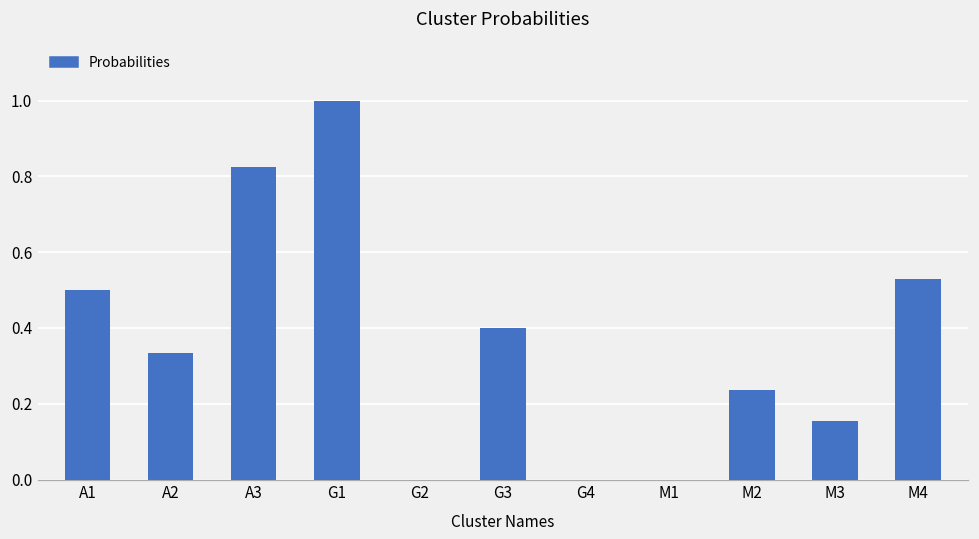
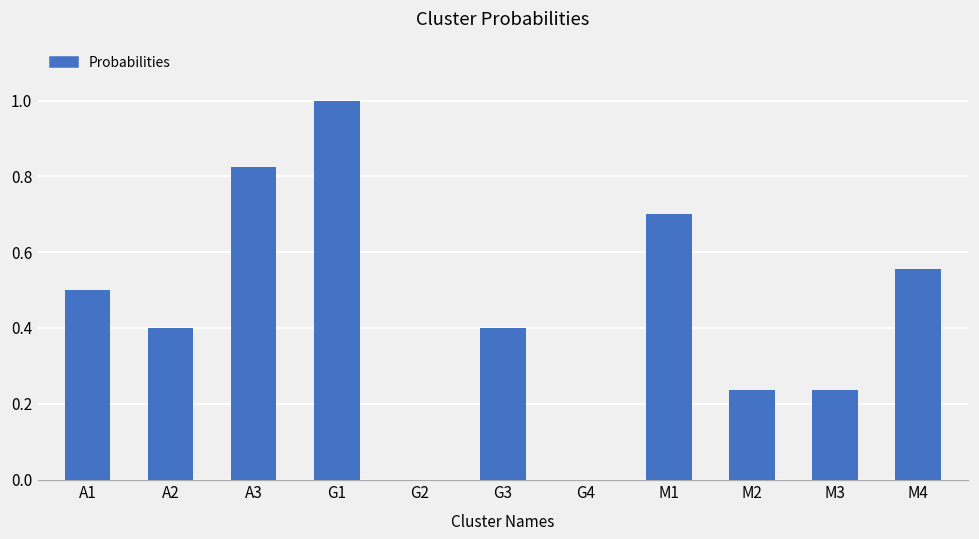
A2: 0.33 -> 0.40
M1: 0.0 -> 0.7
M3: 0.15 -> 0.24
M4: 0.53 -> 0.55
